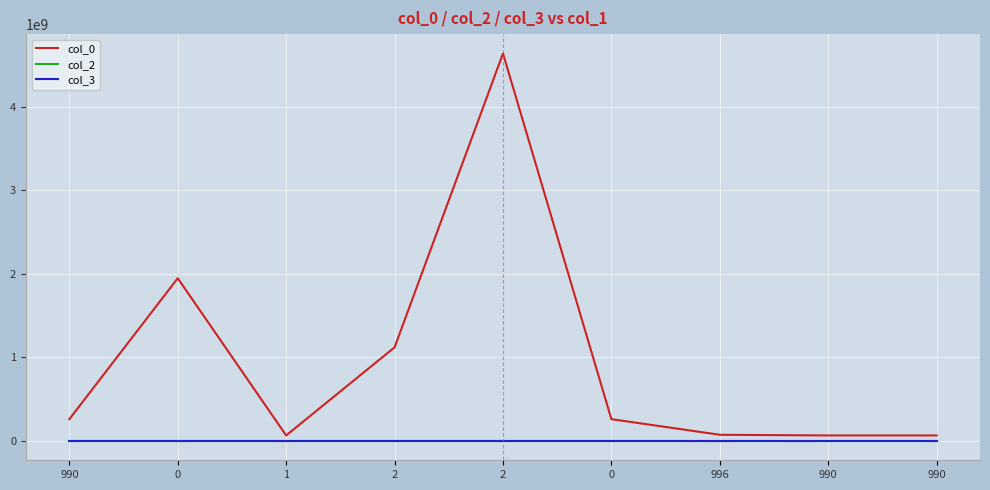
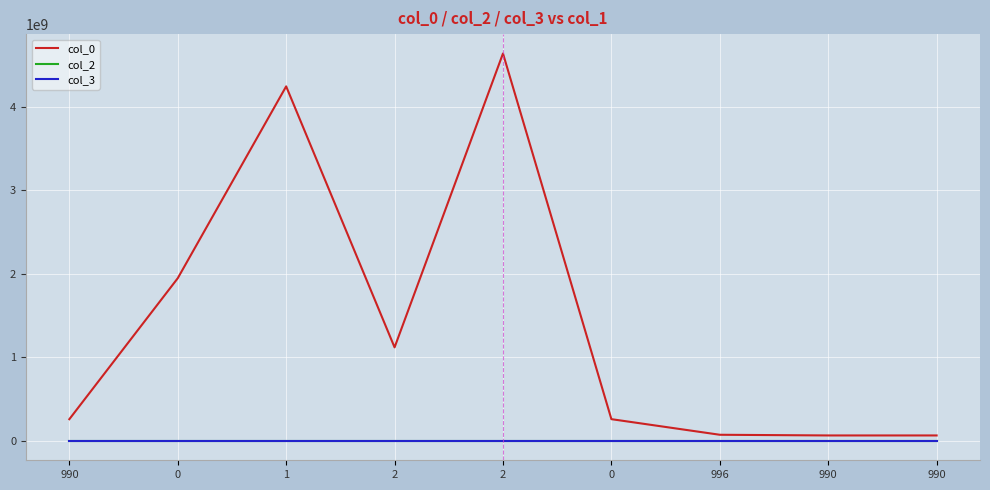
col_0, 1: 100000000 -> 4200000000
